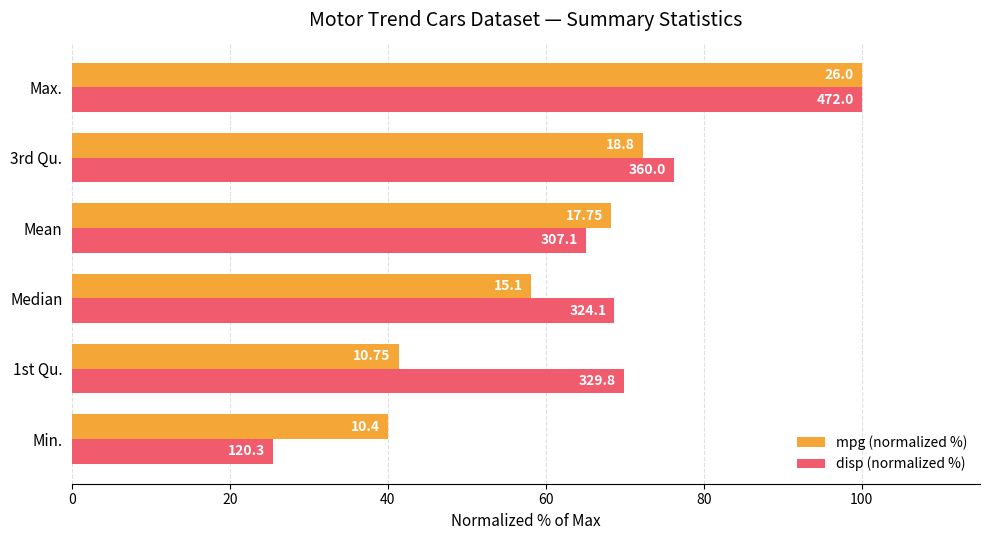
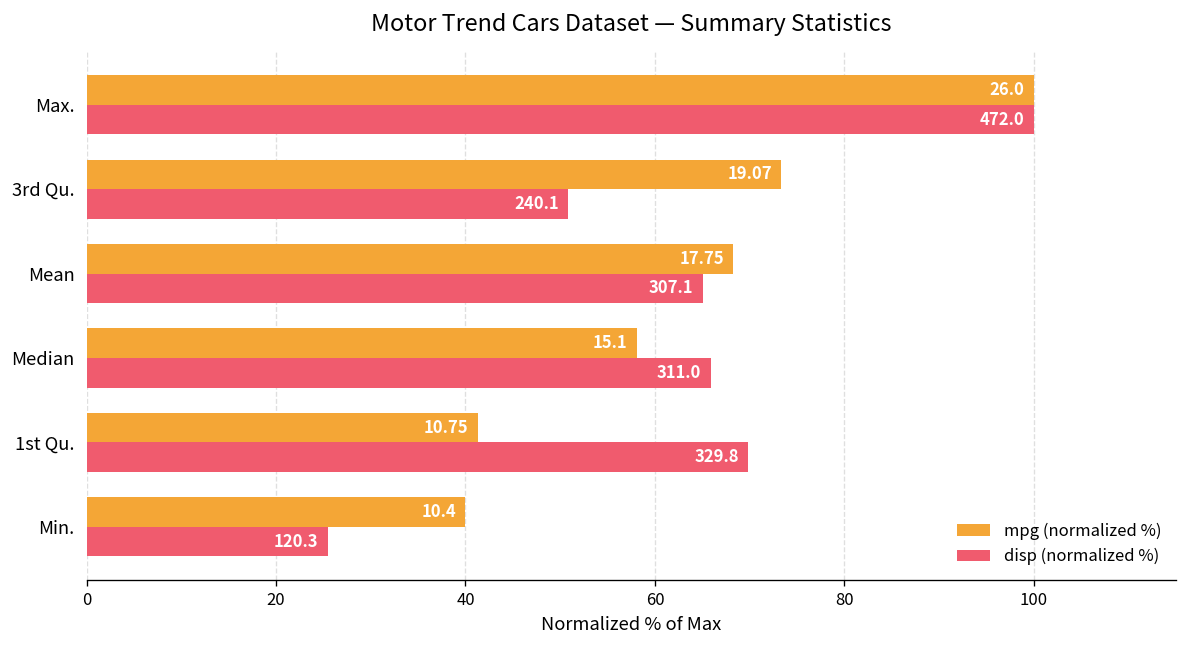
mpg (normalized %), 3rd Qu.: 18.8 -> 19.07
disp (normalized %), 3rd Qu.: 360.0 -> 240.1
disp (normalized %), Median: 324.1 -> 311.0
